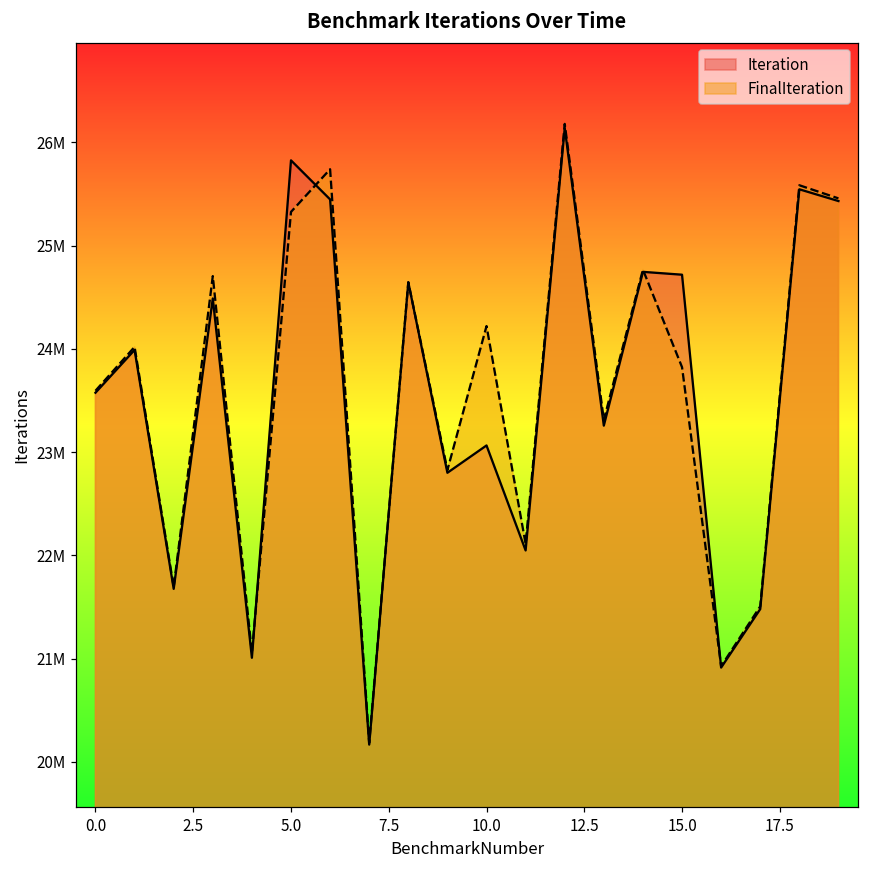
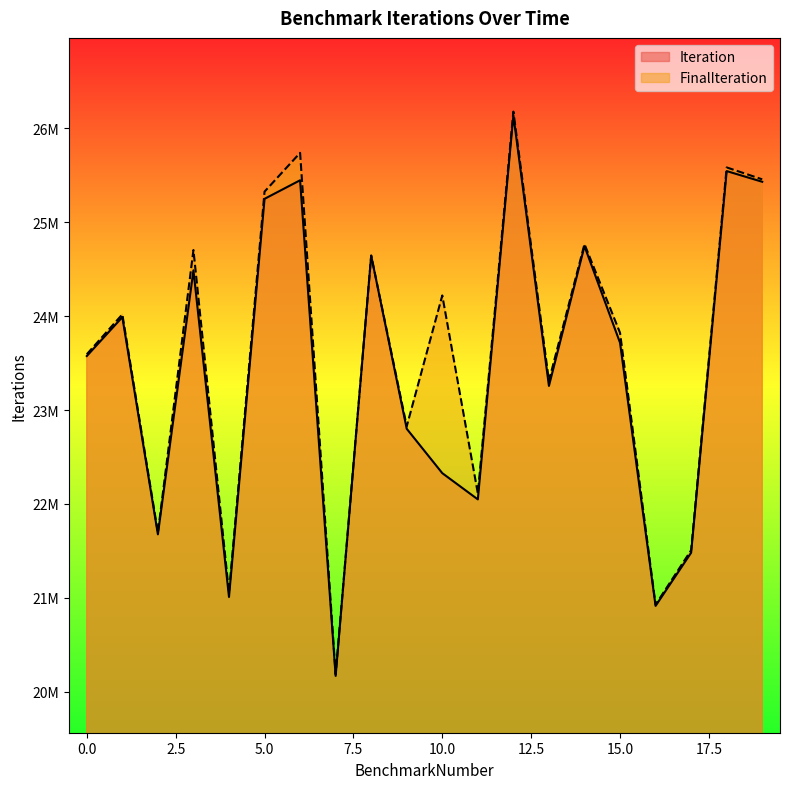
Iteration, 5.0: 25800000 -> 25200000
Iteration, 10.0: 23100000 -> 22300000
Iteration, 15.0: 24700000 -> 23700000
